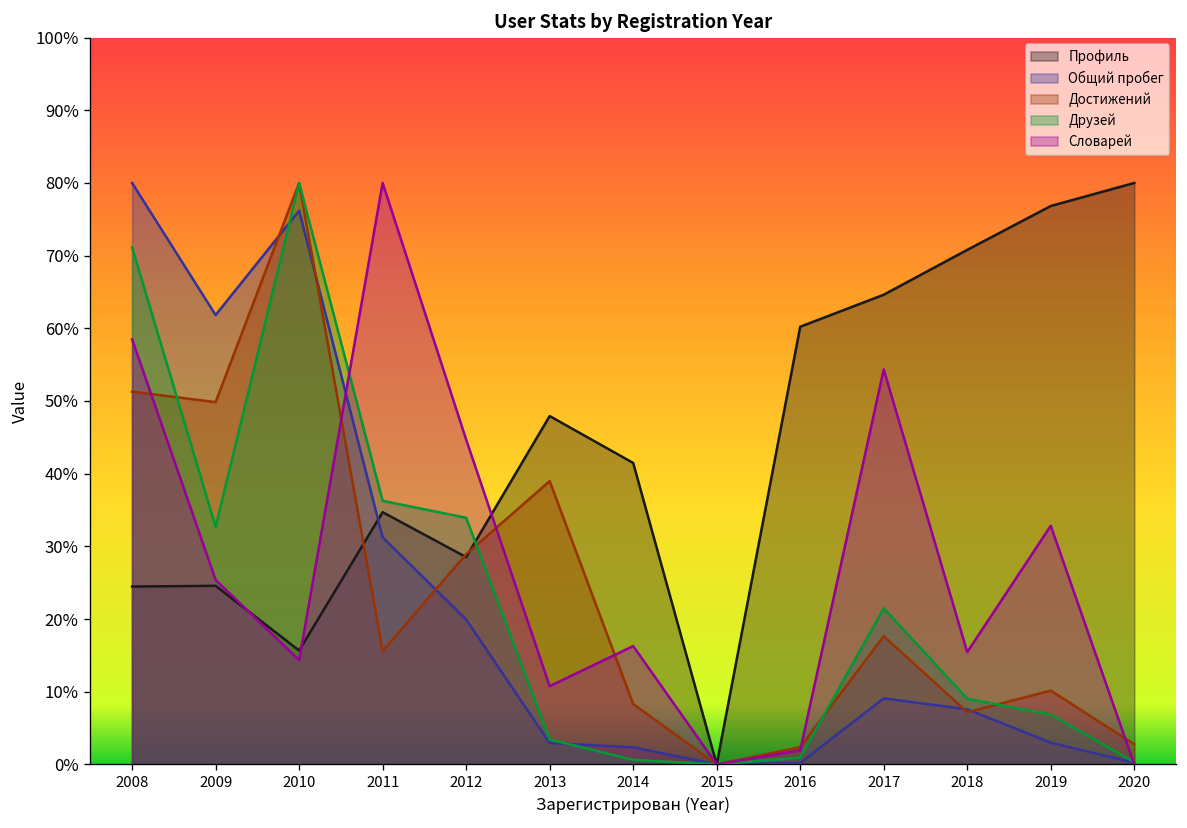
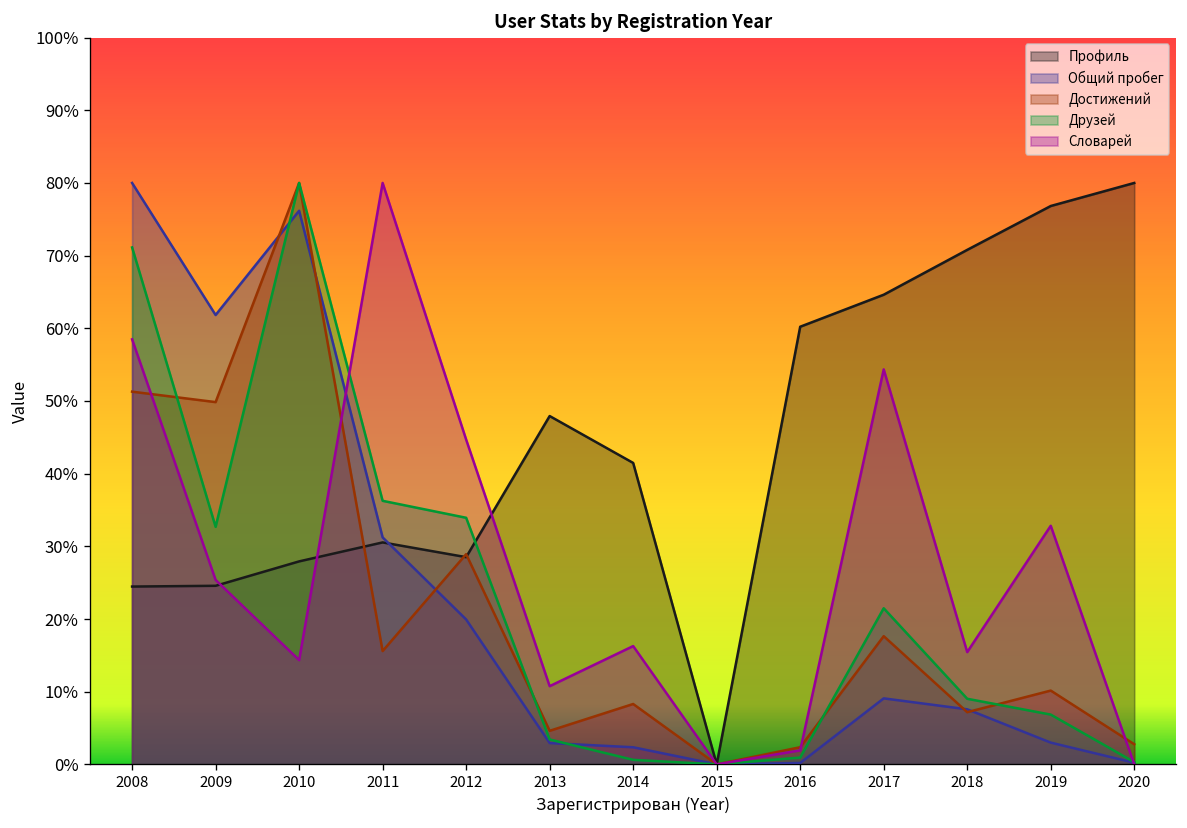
Профиль, 2010: 16% -> 28%
Профиль, 2011: 35% -> 31%
Достижений, 2013: 39% -> 5%
